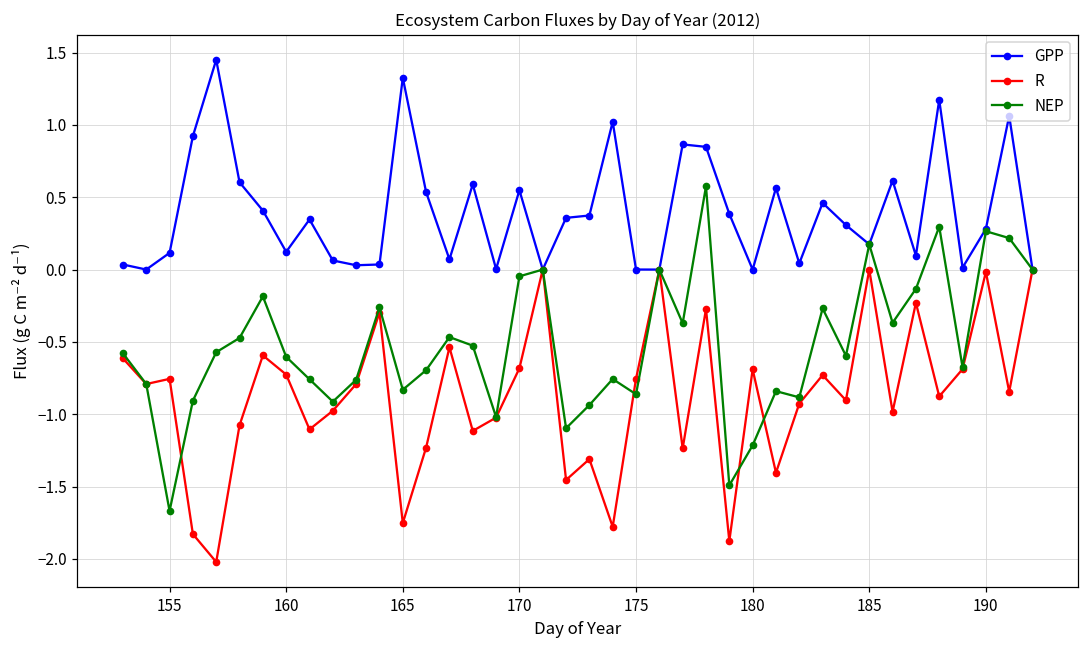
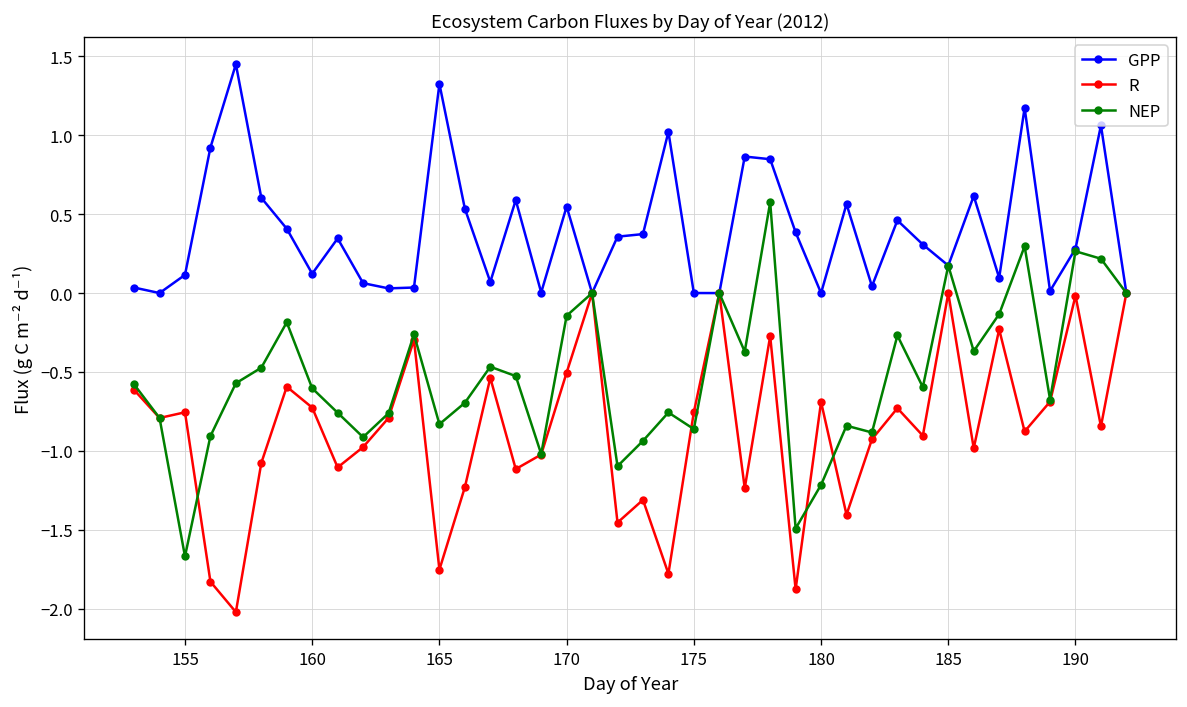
R, 170: -0.68 -> -0.50
NEP, 170: -0.05 -> -0.14
